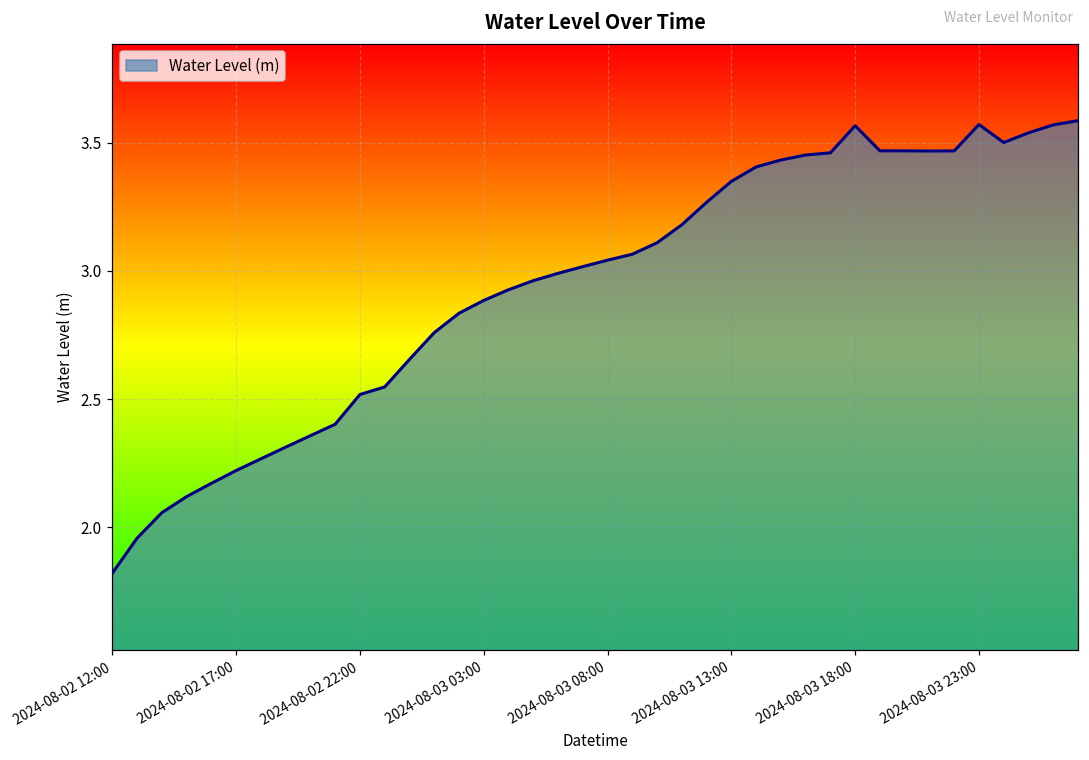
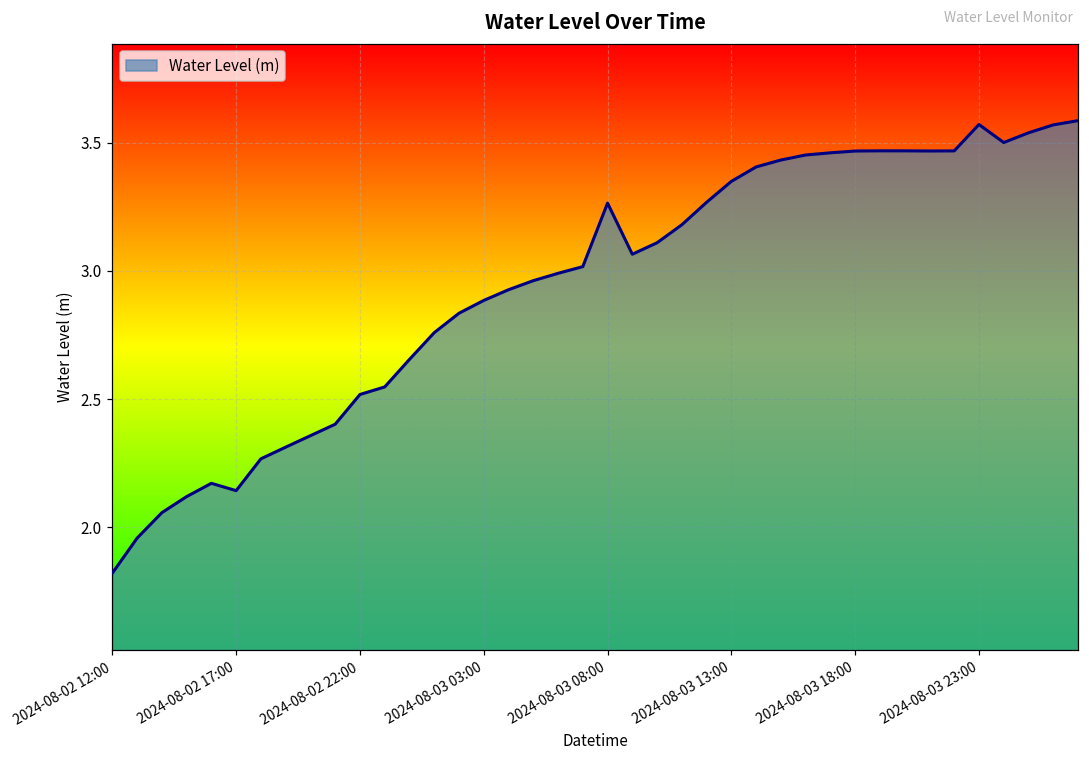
2024-08-02 17:00: 2.22 -> 2.14
2024-08-03 08:00: 3.04 -> 3.26
2024-08-03 18:00: 3.57 -> 3.47
